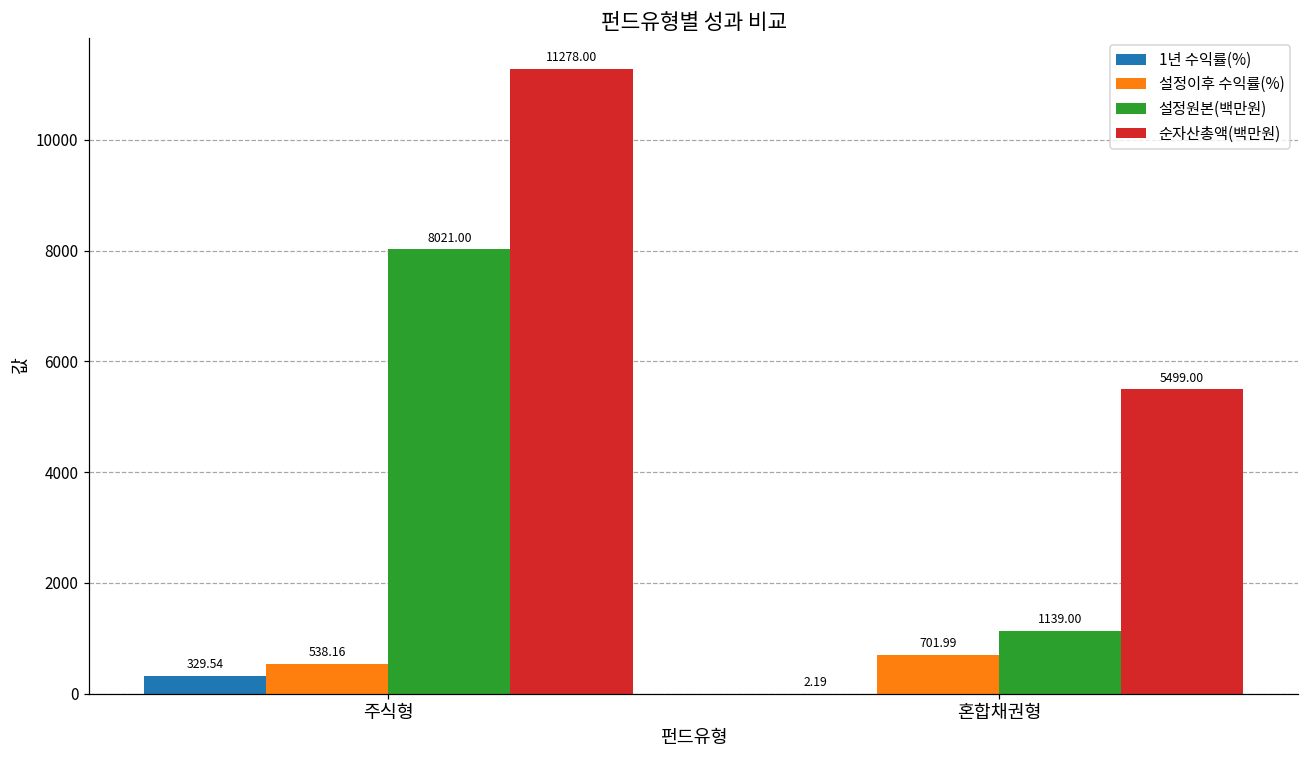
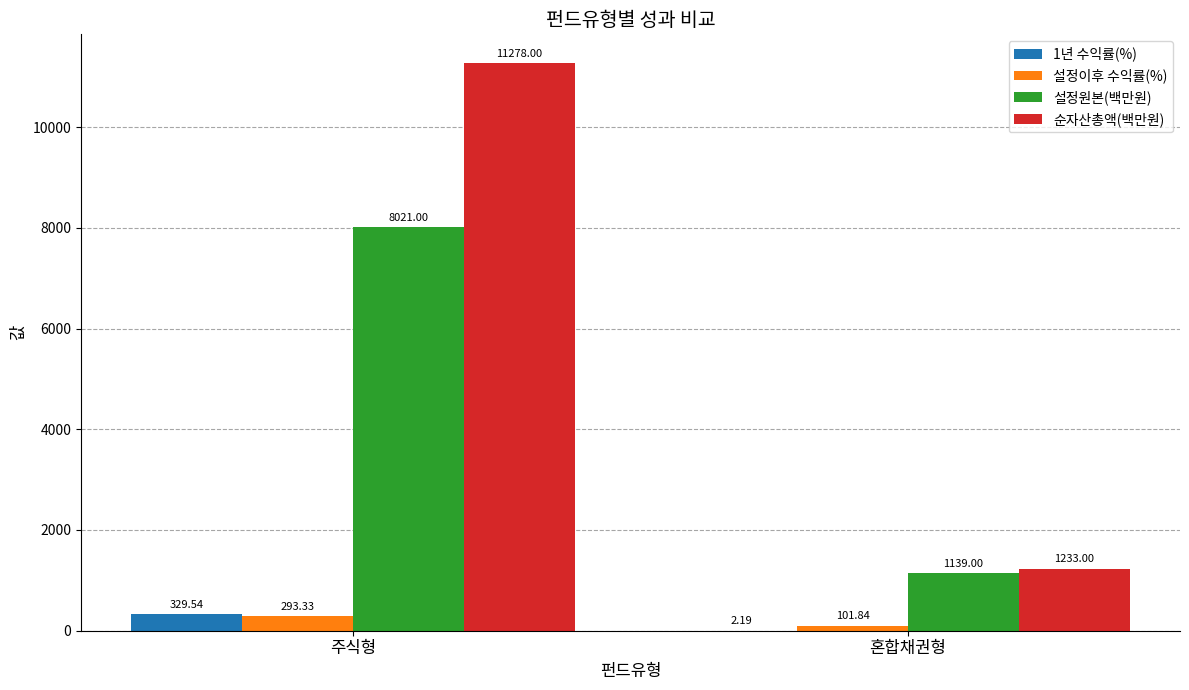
설정이후 수익률(%), 주식형: 538.16 -> 293.33
설정이후 수익률(%), 혼합채권형: 701.99 -> 101.84
순자산총액(백만원), 혼합채권형: 5499.00 -> 1233.00
